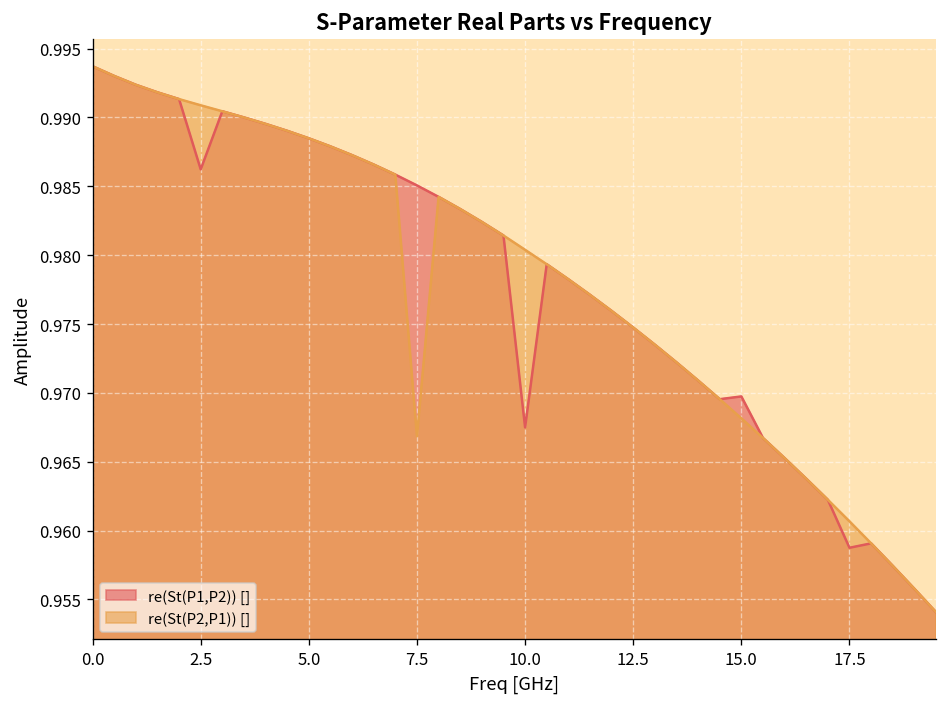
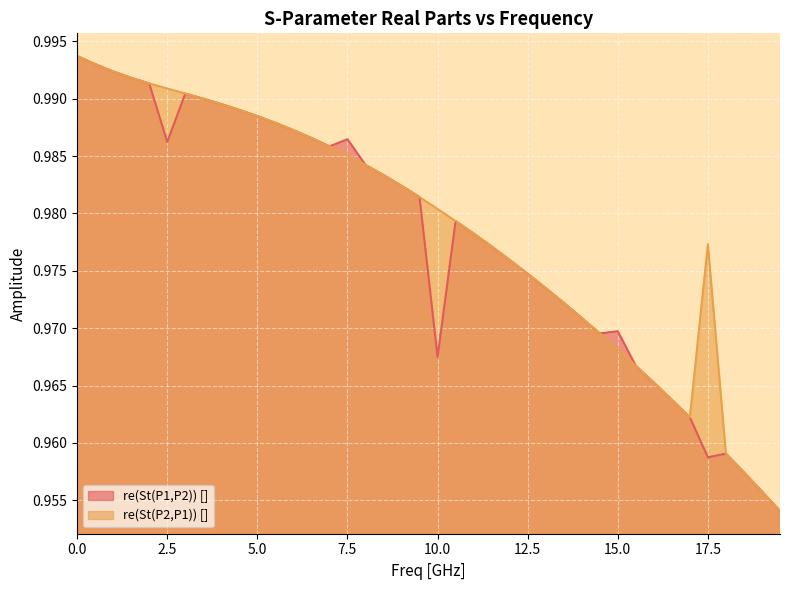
re(St(P1,P2)) [], 7.5: 0.9851 -> 0.9865
re(St(P2,P1)) [], 7.5: 0.9668 -> 0.9851
re(St(P2,P1)) [], 17.5: 0.9607 -> 0.9773
